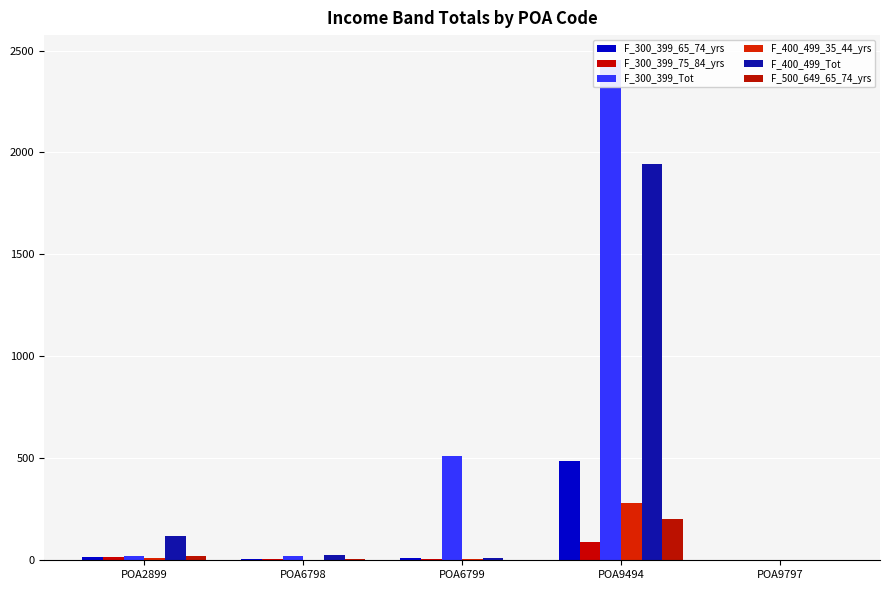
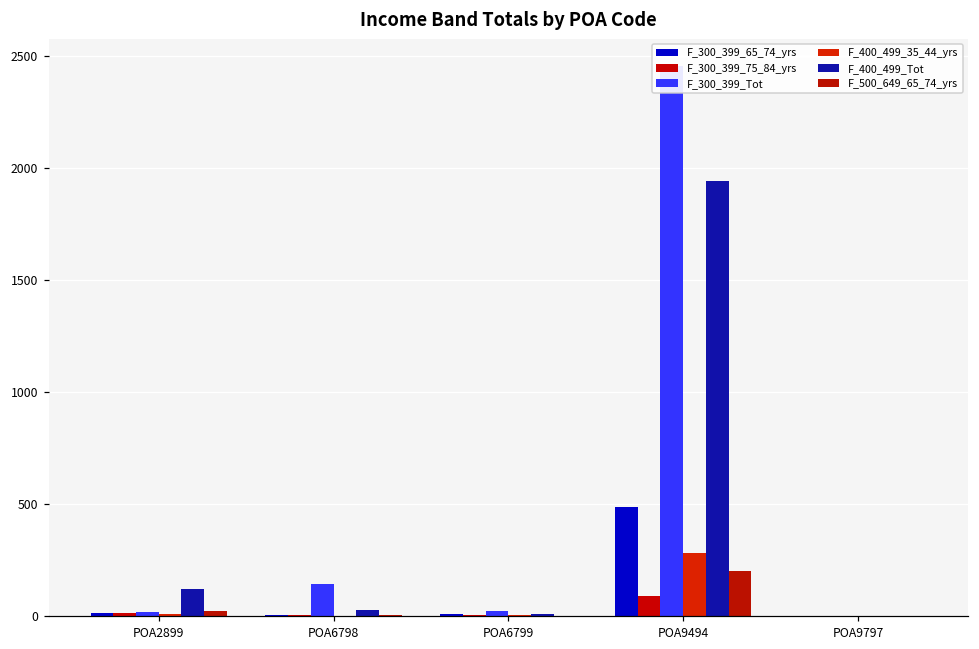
F_300_399_Tot, POA6798: 20 -> 150
F_300_399_Tot, POA6799: 510 -> 20
